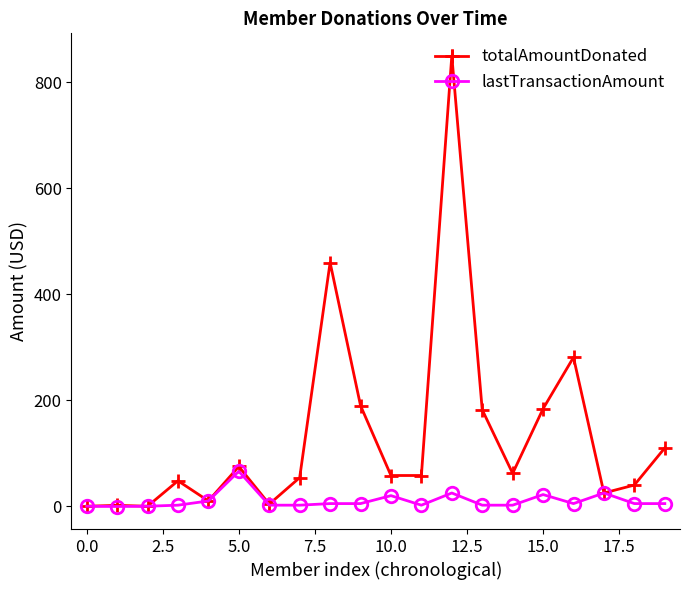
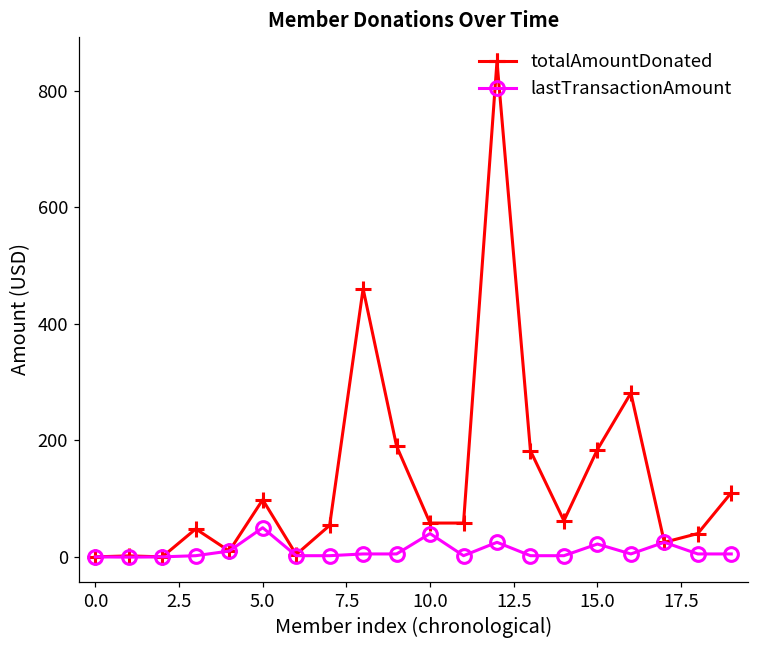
totalAmountDonated, 5.0: 80 -> 100
lastTransactionAmount, 5.0: 70 -> 50
lastTransactionAmount, 10.0: 20 -> 40
